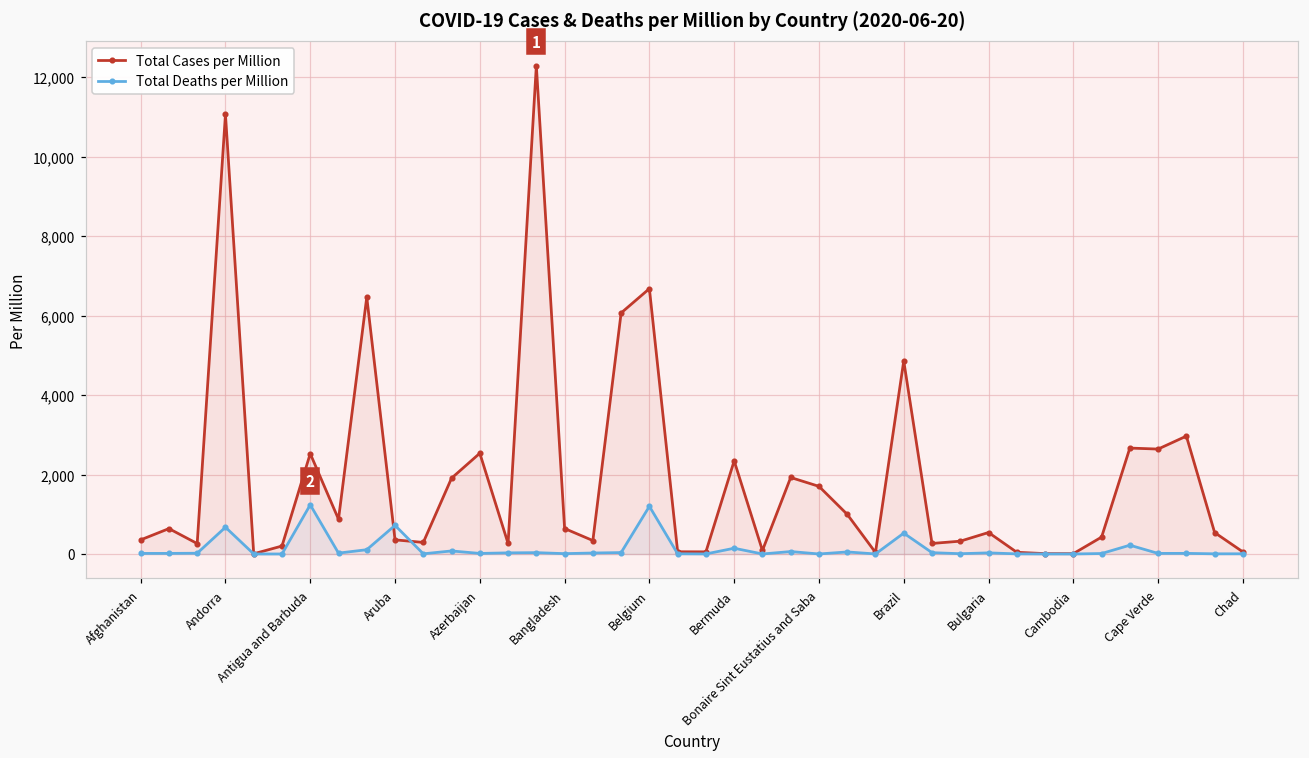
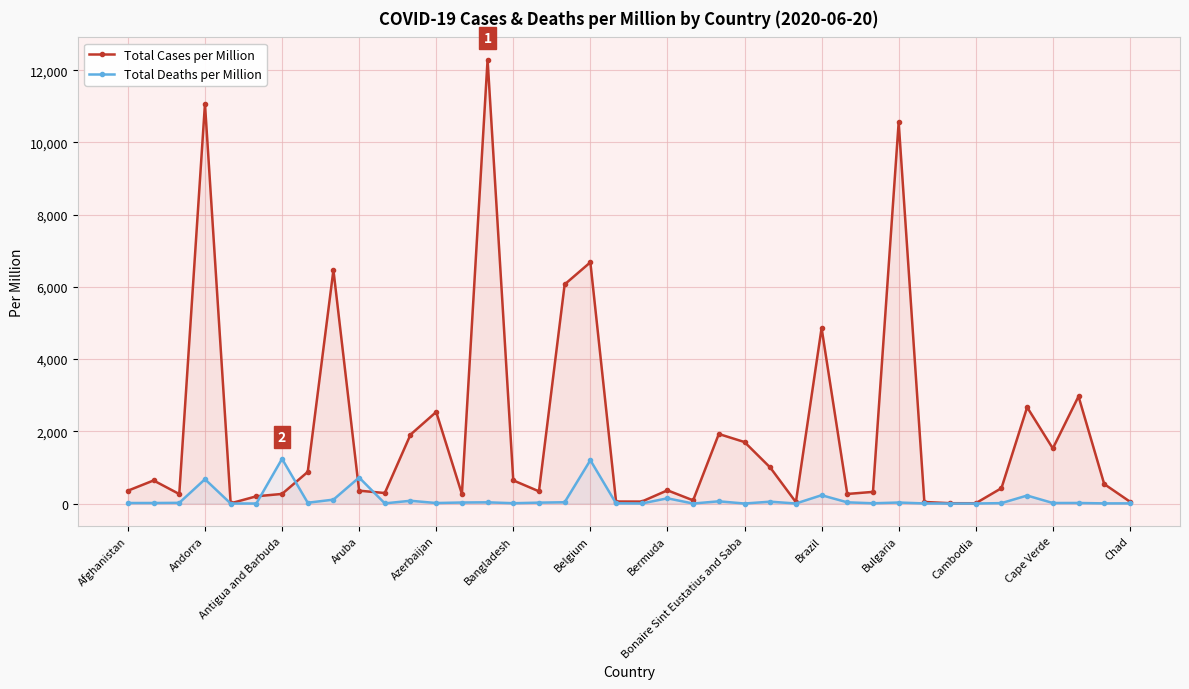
Total Cases per Million, Antigua and Barbuda: 2,500 -> 300
Total Cases per Million, Bermuda: 2,300 -> 400
Total Deaths per Million, Brazil: 500 -> 200
Total Cases per Million, Bulgaria: 500 -> 10,600
Total Cases per Million, Cape Verde: 2,600 -> 1,500
